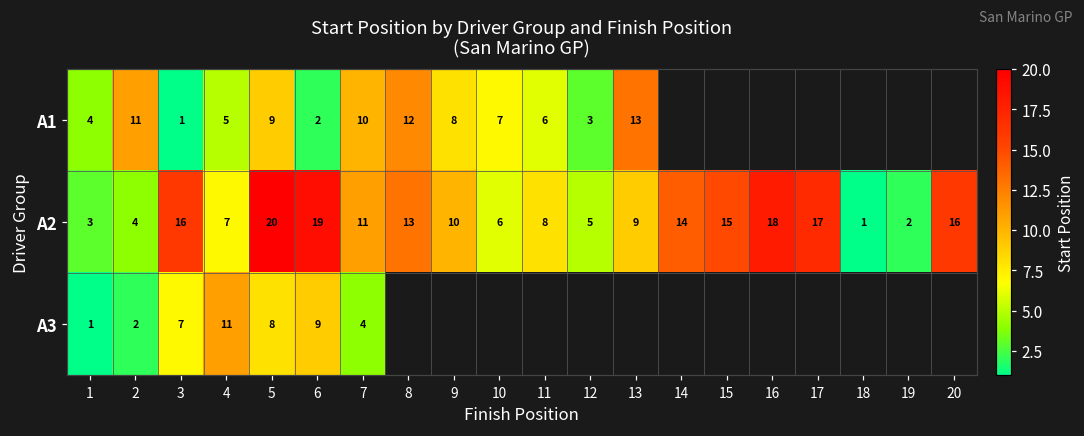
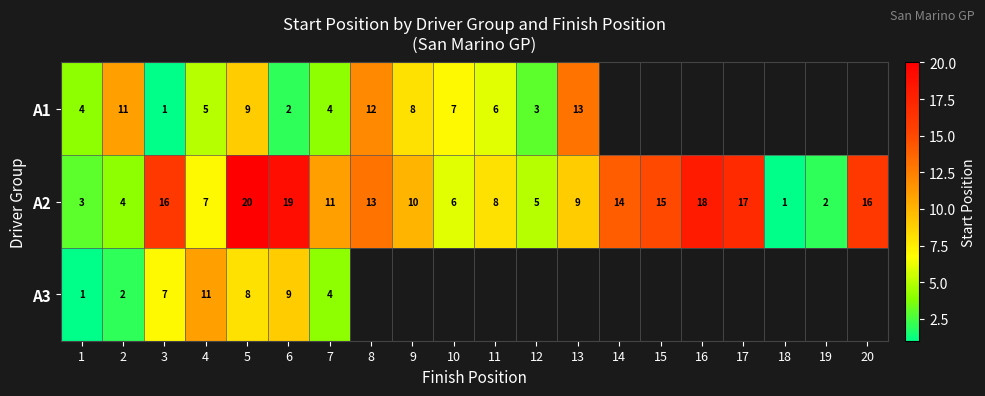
A1, 7: 10 -> 4
